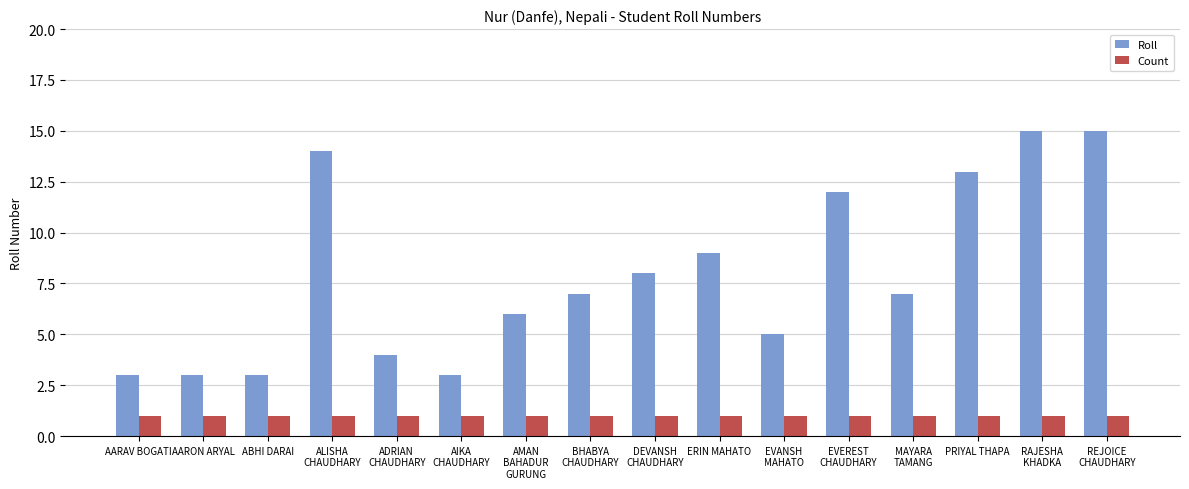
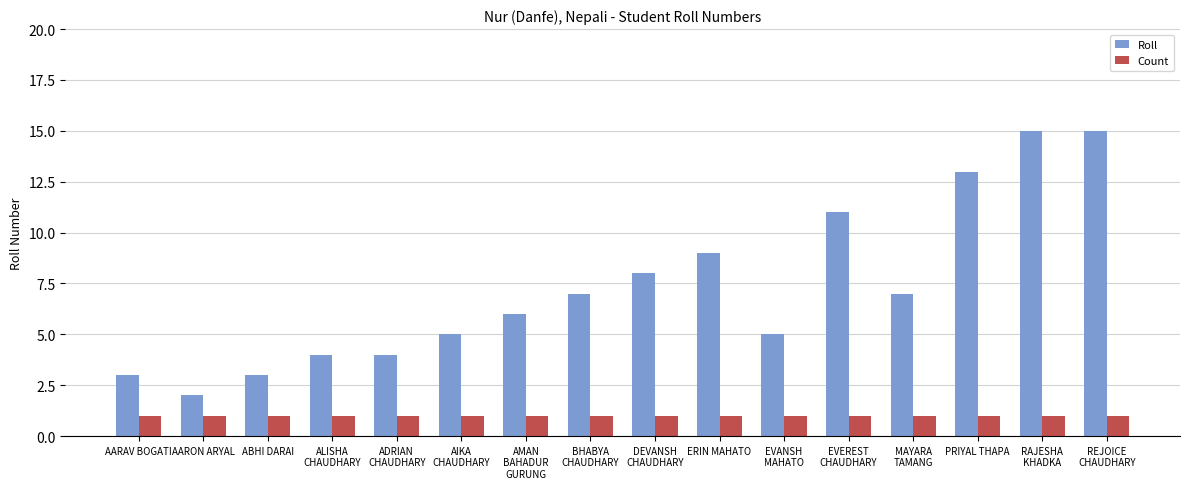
Roll, AARON ARYAL: 3 -> 2
Roll, ALISHA CHAUDHARY: 14 -> 4
Roll, AIKA CHAUDHARY: 3 -> 5
Roll, EVEREST CHAUDHARY: 12 -> 11
